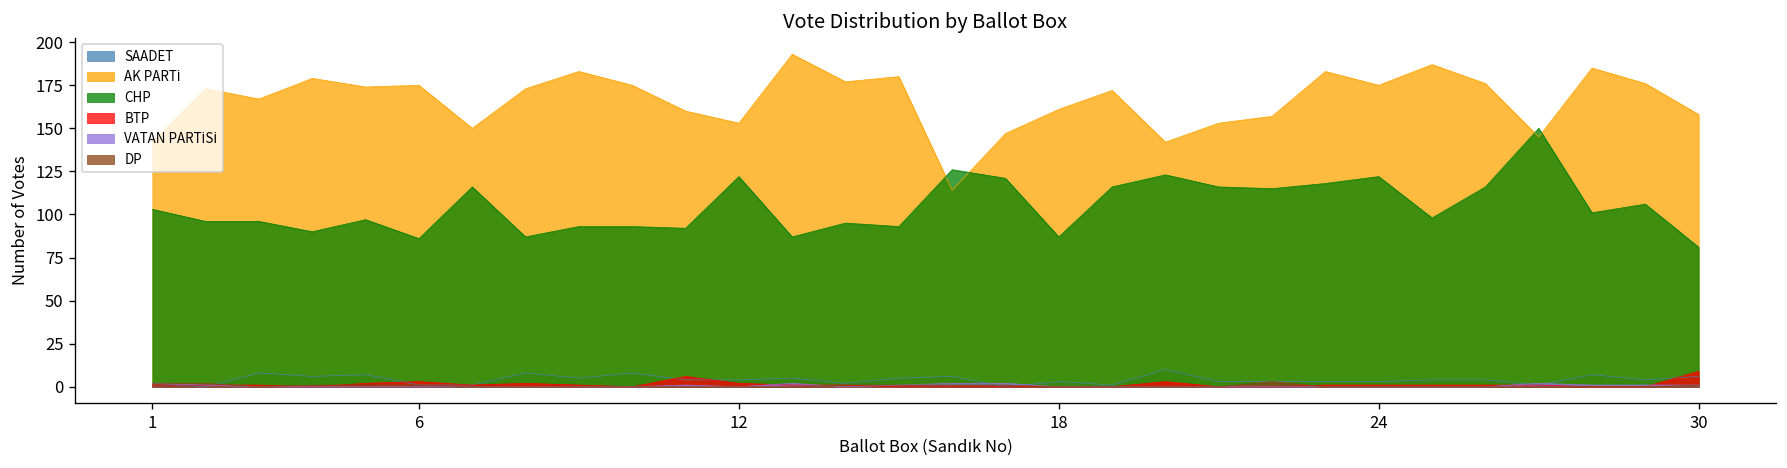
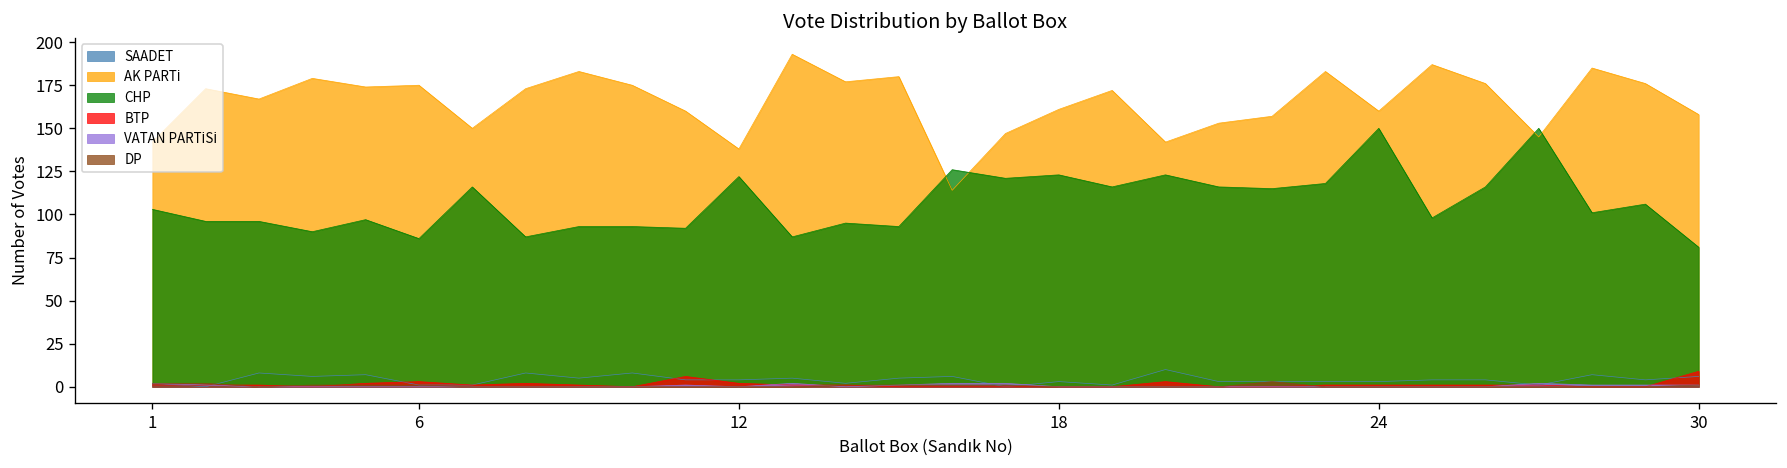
AK PARTİ, 12: 153 -> 138
CHP, 18: 87 -> 123
AK PARTİ, 24: 175 -> 160
CHP, 24: 122 -> 150
